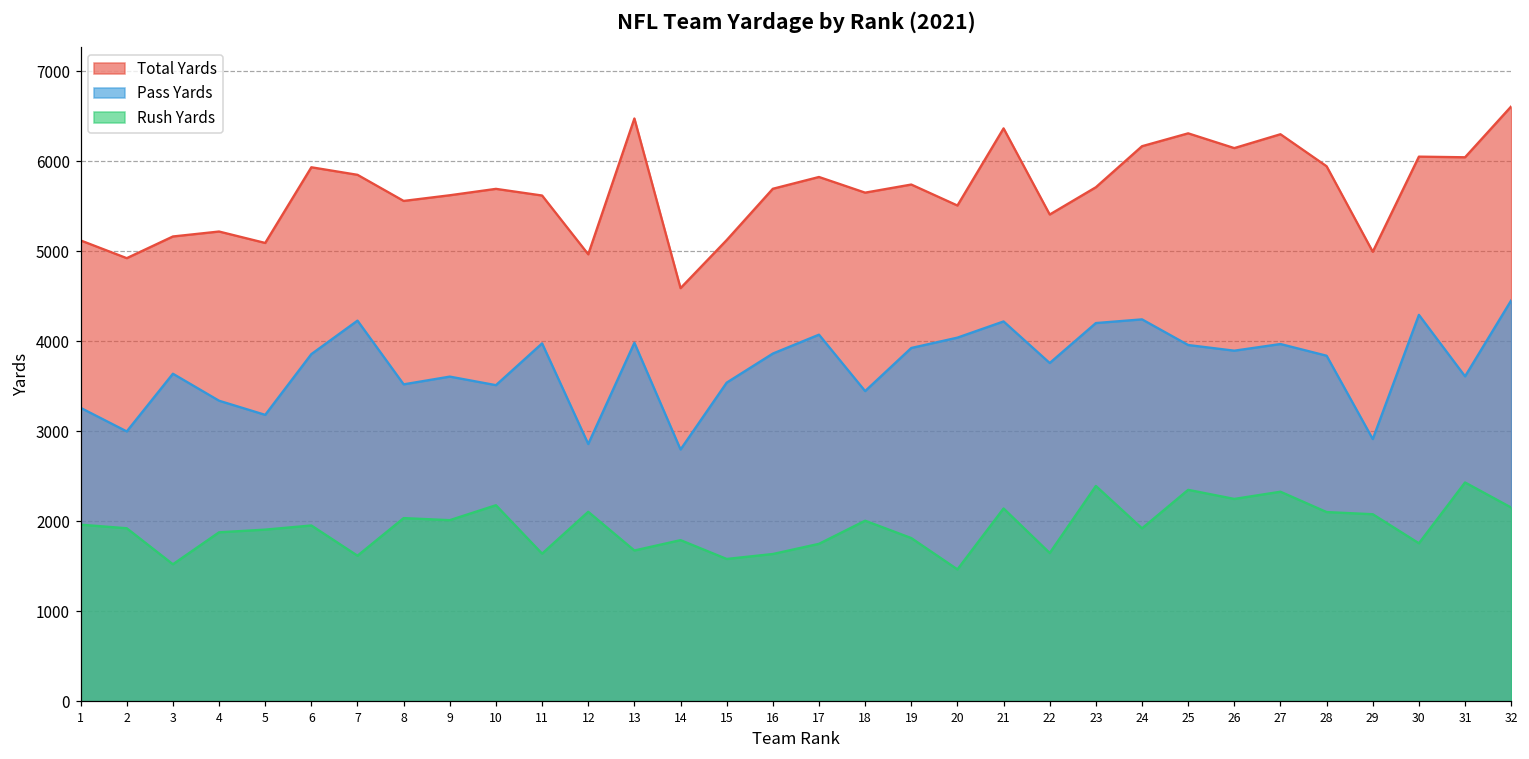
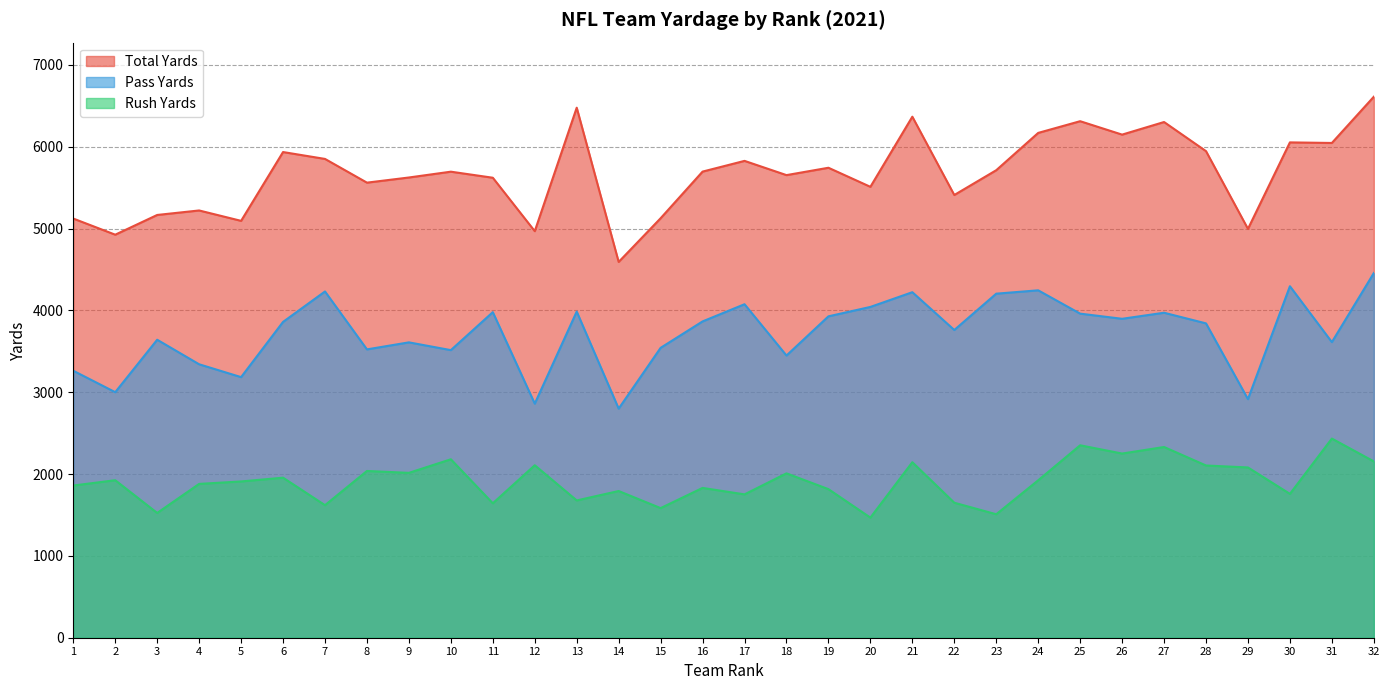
Rush Yards, 1: 2000 -> 1900
Rush Yards, 16: 1600 -> 1800
Rush Yards, 23: 2400 -> 1500
